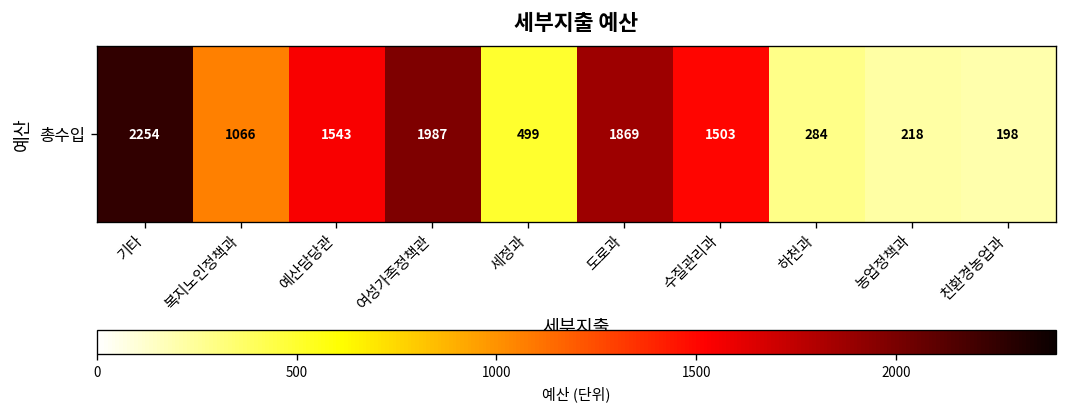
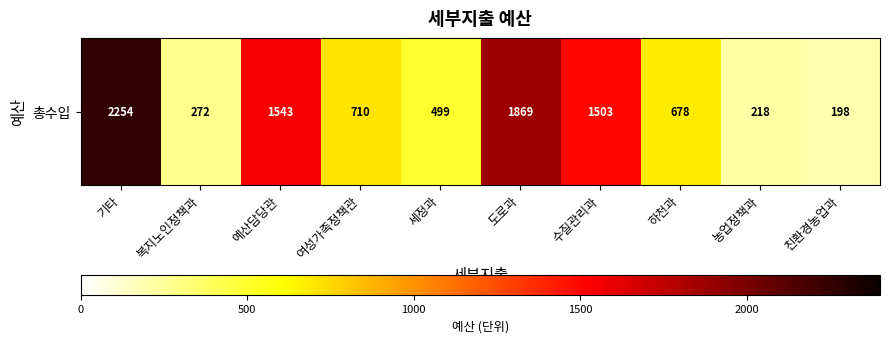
총수입, 복지노인정책과: 1066 -> 272
총수입, 여성가족정책관: 1987 -> 710
총수입, 하천과: 284 -> 678
